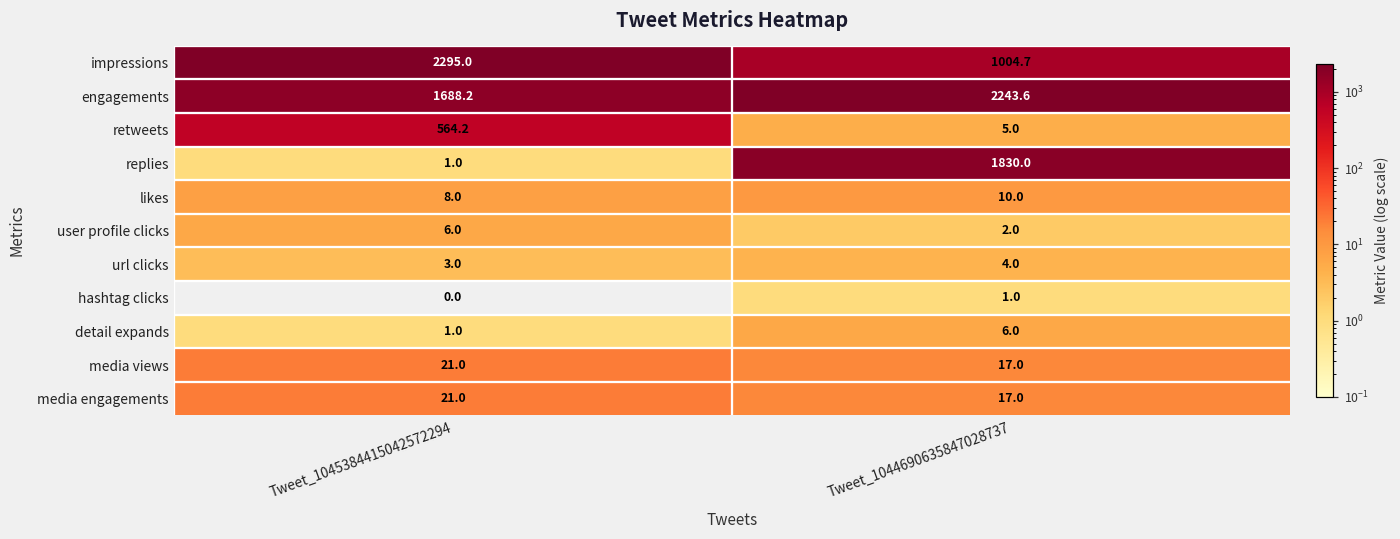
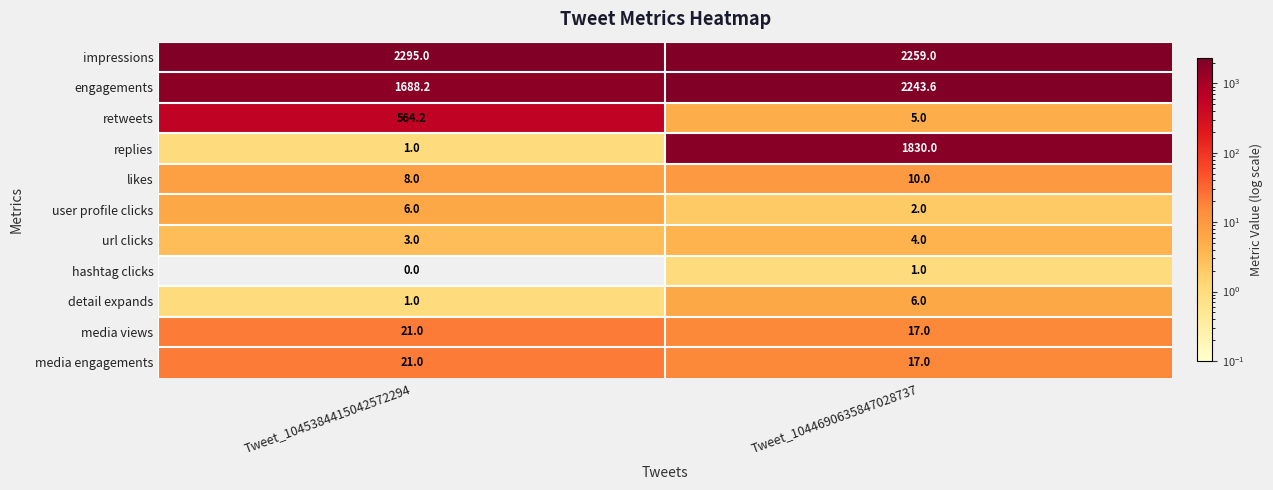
impressions, Tweet_1044690635847028737: 1004.7 -> 2259.0
